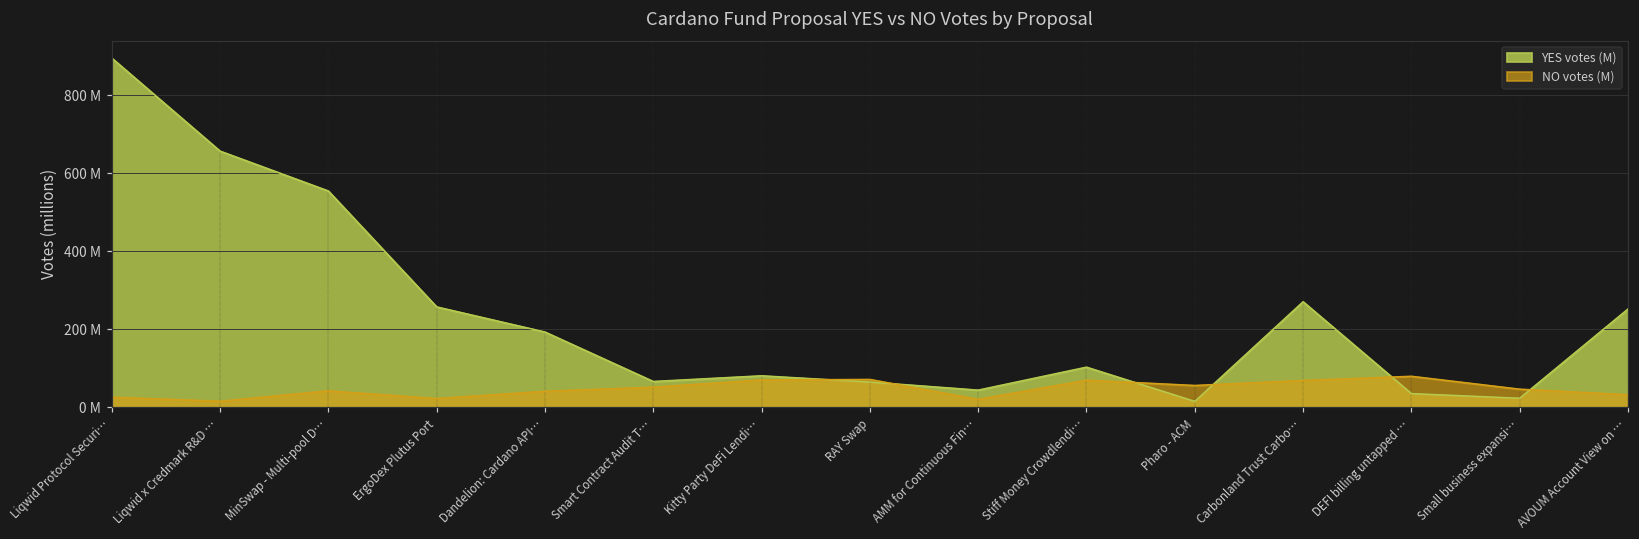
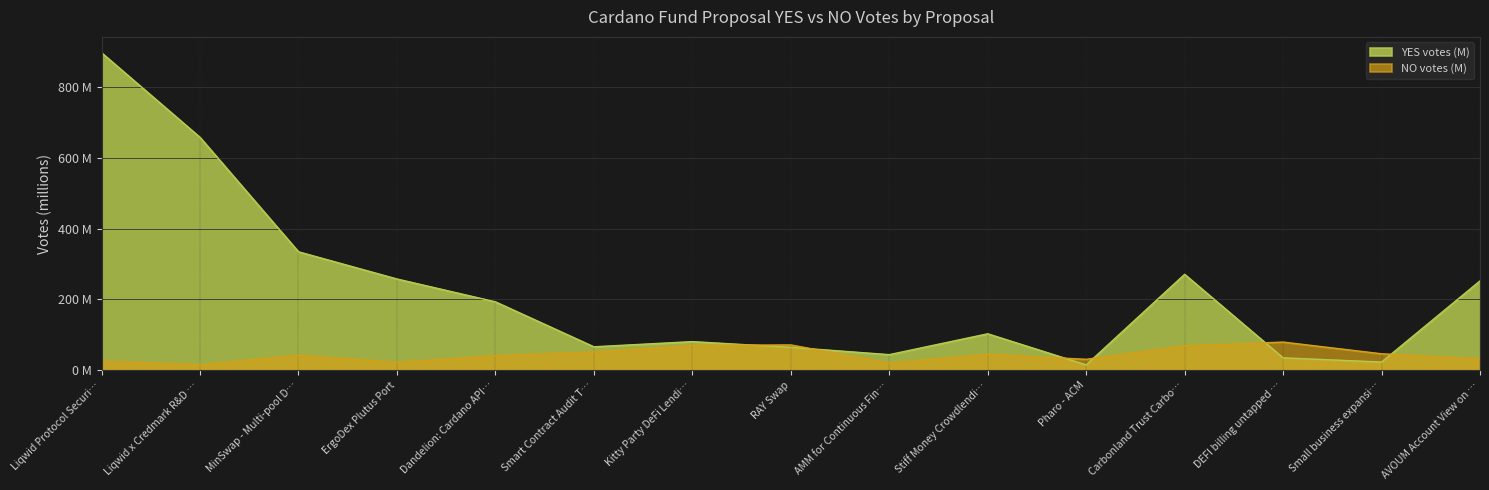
YES votes (M), MinSwap - Multi-pool D…: 550000000 -> 330000000
NO votes (M), Stiff Money Crowdlendi…: 70000000 -> 50000000
NO votes (M), Pharo - ACM: 60000000 -> 30000000
